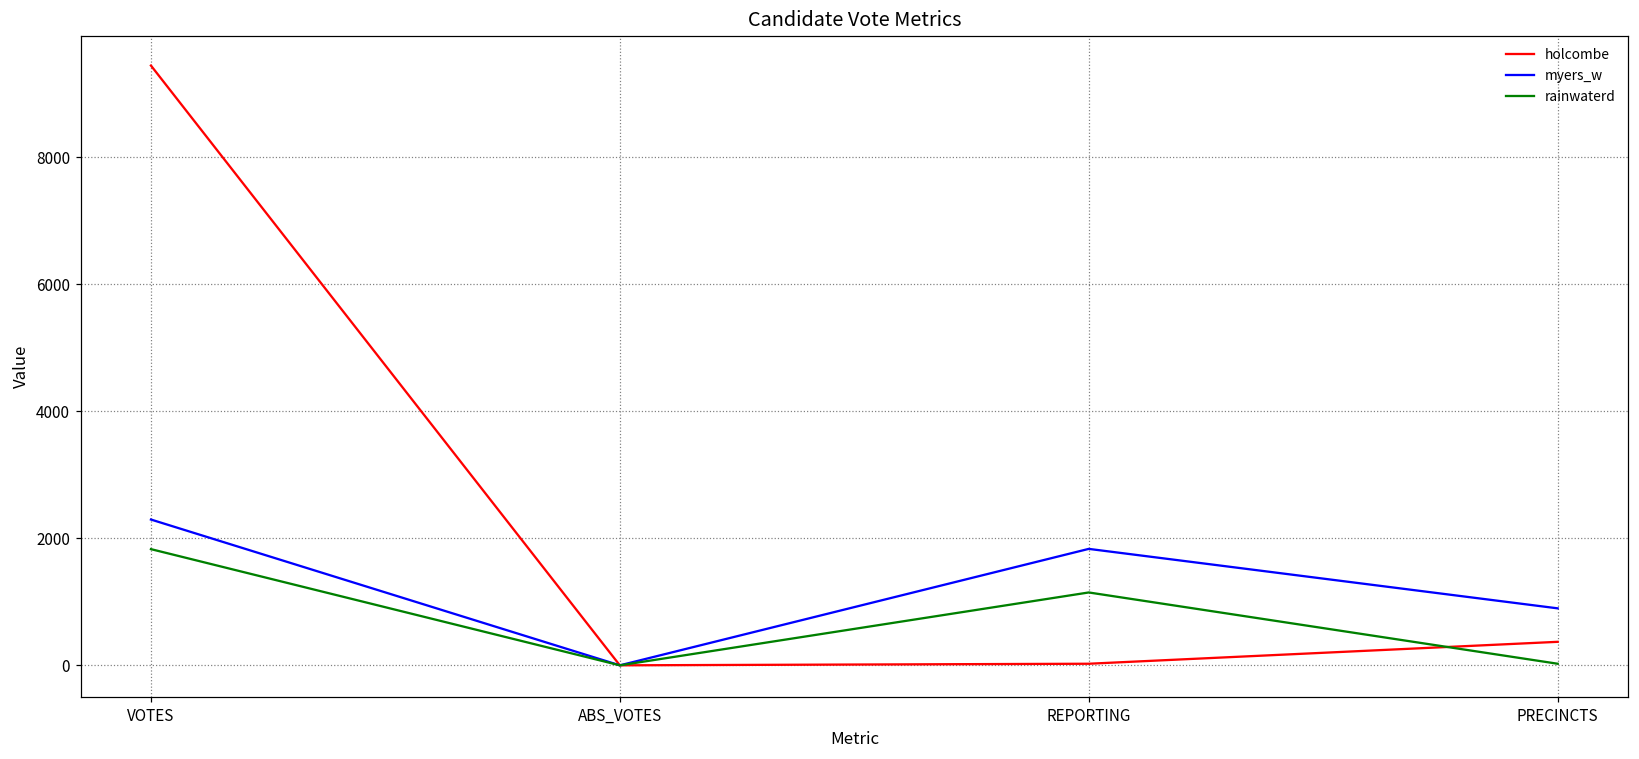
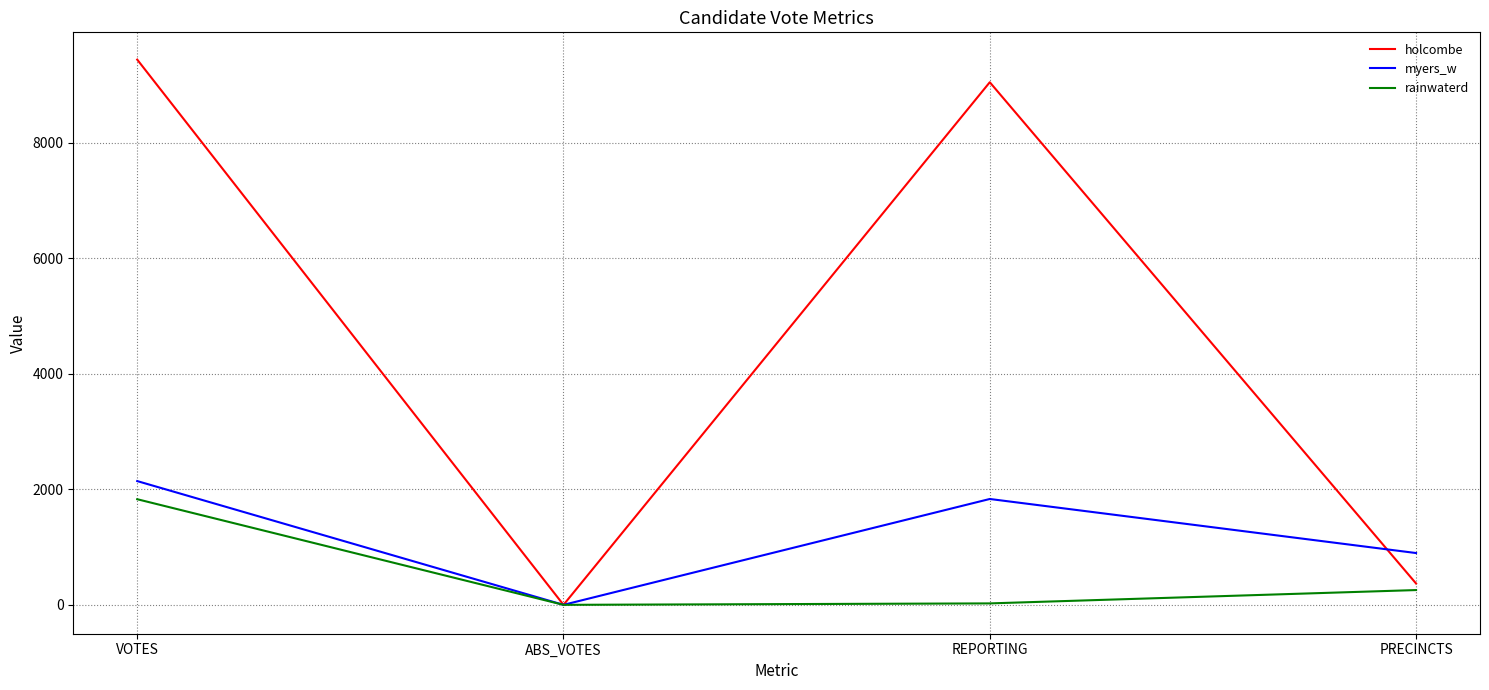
myers_w, VOTES: 2300 -> 2100
holcombe, REPORTING: 0 -> 9000
rainwaterd, REPORTING: 1100 -> 0
rainwaterd, PRECINCTS: 0 -> 300
